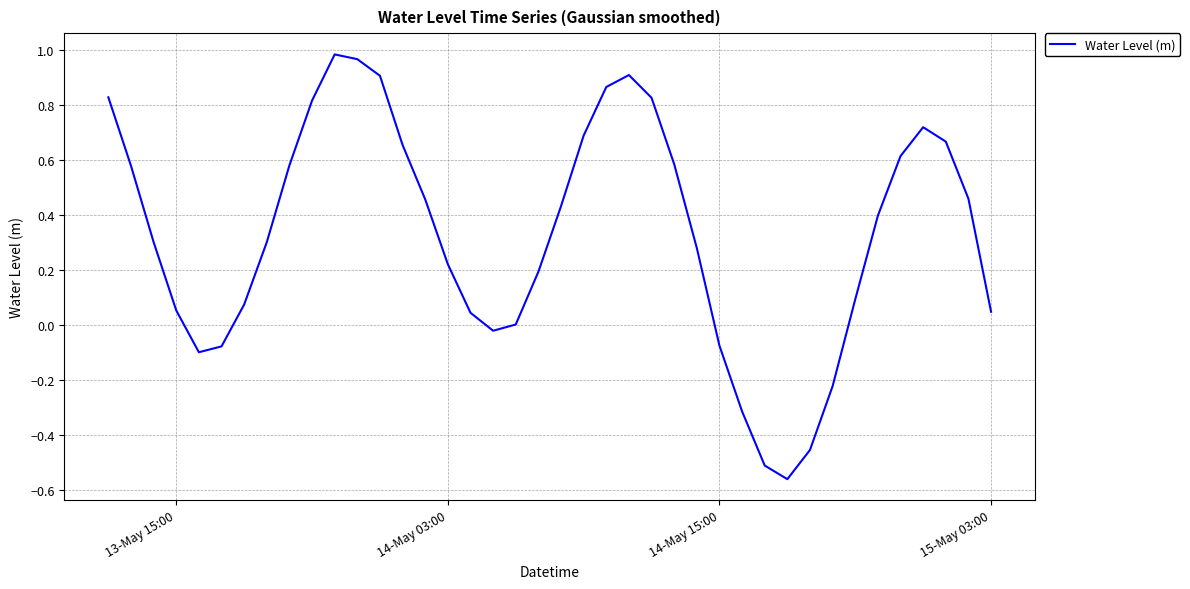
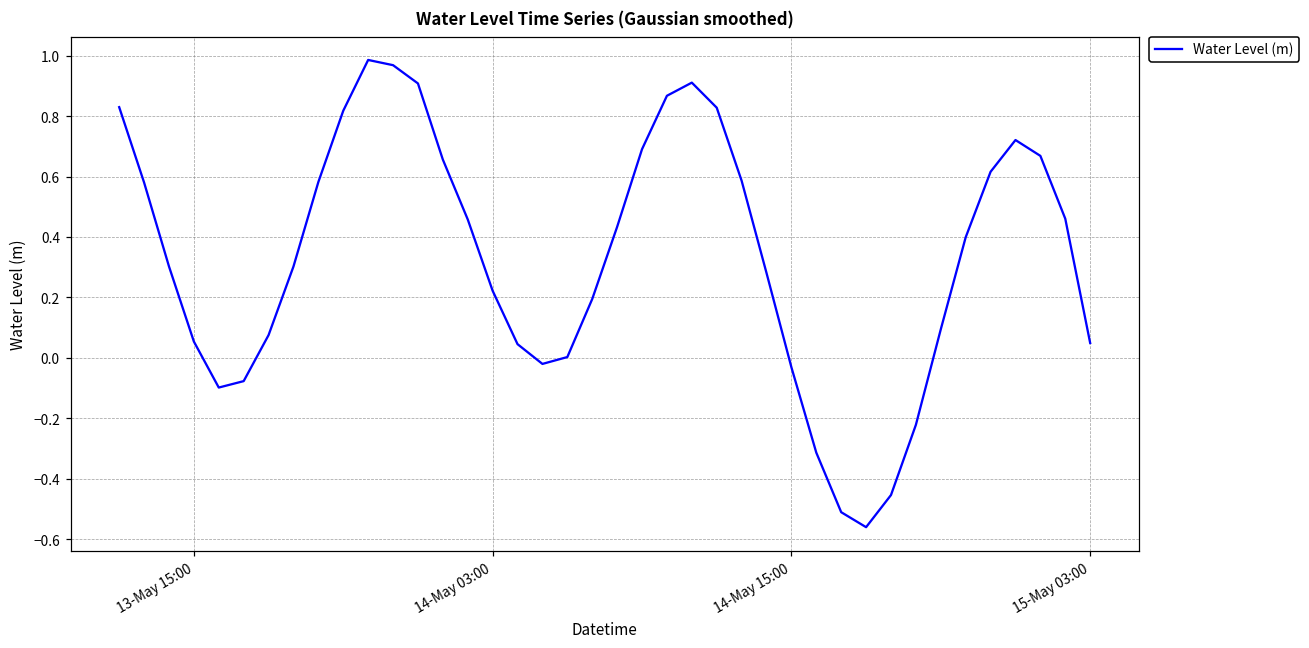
14-May 15:00: -0.07 -> -0.03
